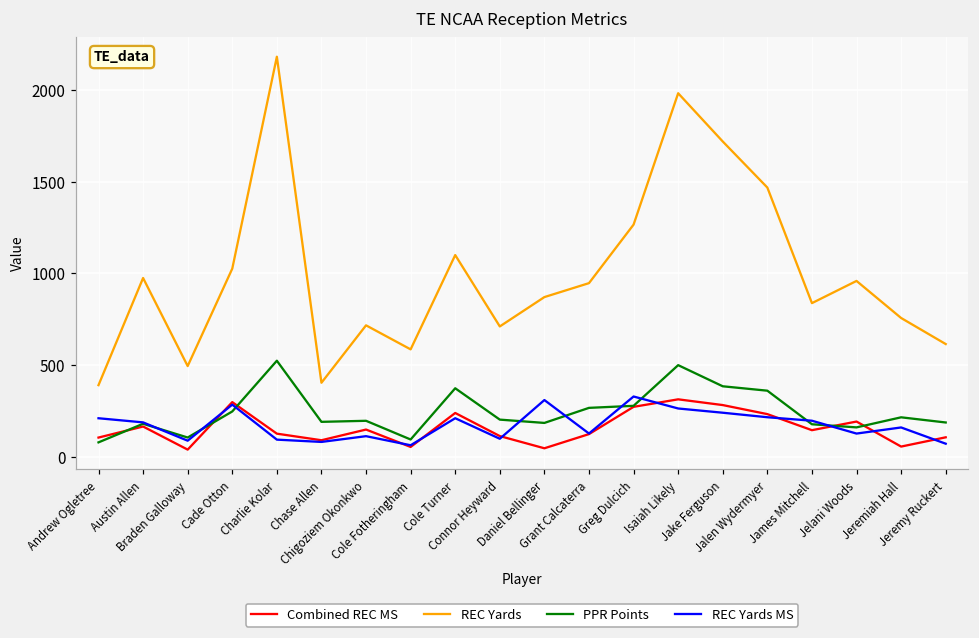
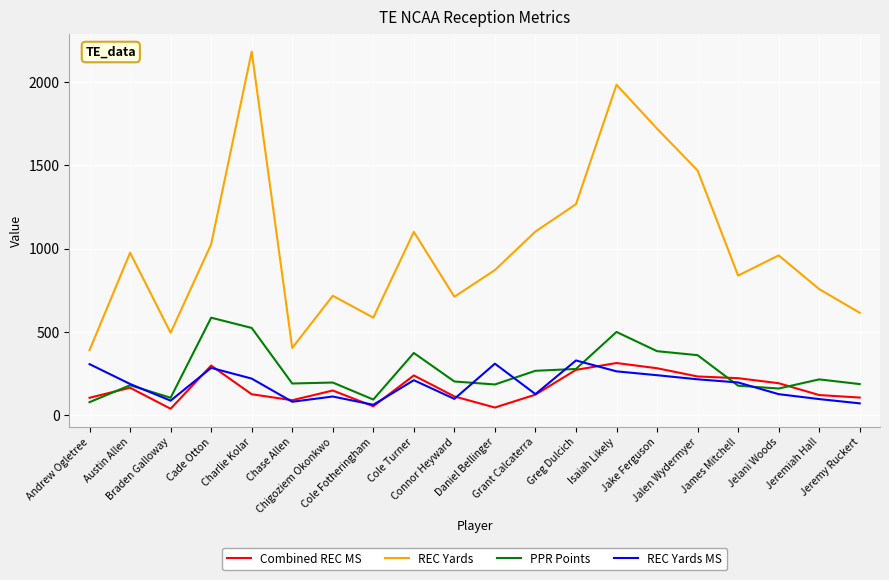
REC Yards MS, Andrew Ogletree: 210 -> 310
PPR Points, Cade Otton: 250 -> 590
REC Yards MS, Charlie Kolar: 90 -> 220
REC Yards, Grant Calcaterra: 950 -> 1100
Combined REC MS, James Mitchell: 150 -> 220
Combined REC MS, Jeremiah Hall: 60 -> 120
REC Yards MS, Jeremiah Hall: 160 -> 100
